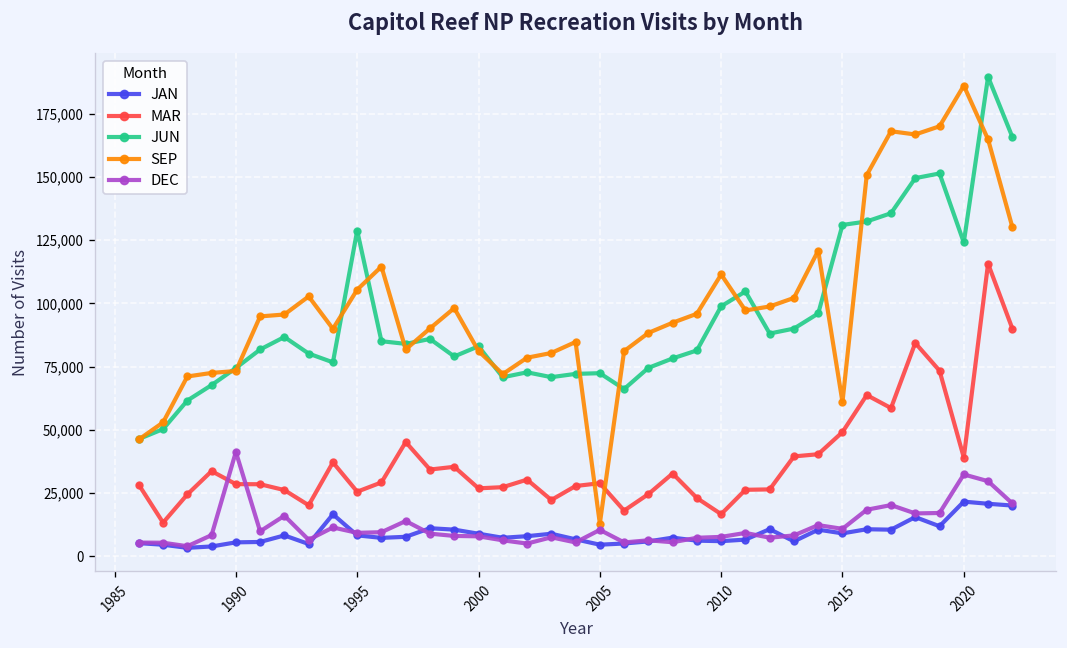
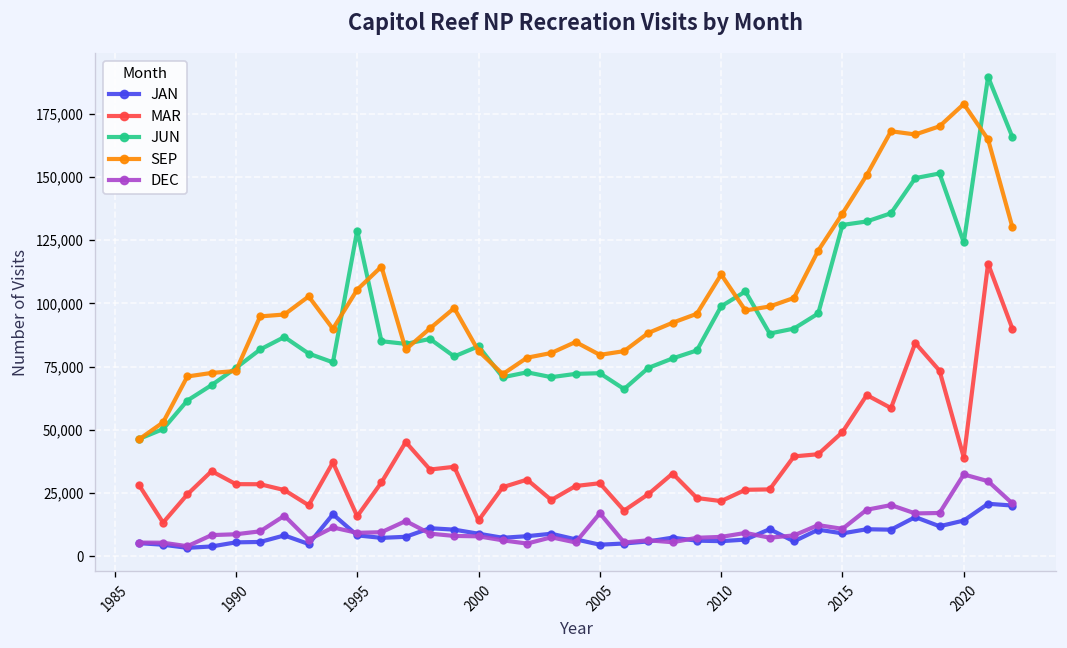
DEC, 1990: 41,000 -> 9,000
MAR, 1995: 26,000 -> 16,000
MAR, 2000: 27,000 -> 14,000
SEP, 2005: 13,000 -> 80,000
DEC, 2005: 10,000 -> 17,000
MAR, 2010: 17,000 -> 22,000
SEP, 2015: 61,000 -> 136,000
JAN, 2020: 22,000 -> 14,000
SEP, 2020: 186,000 -> 179,000
